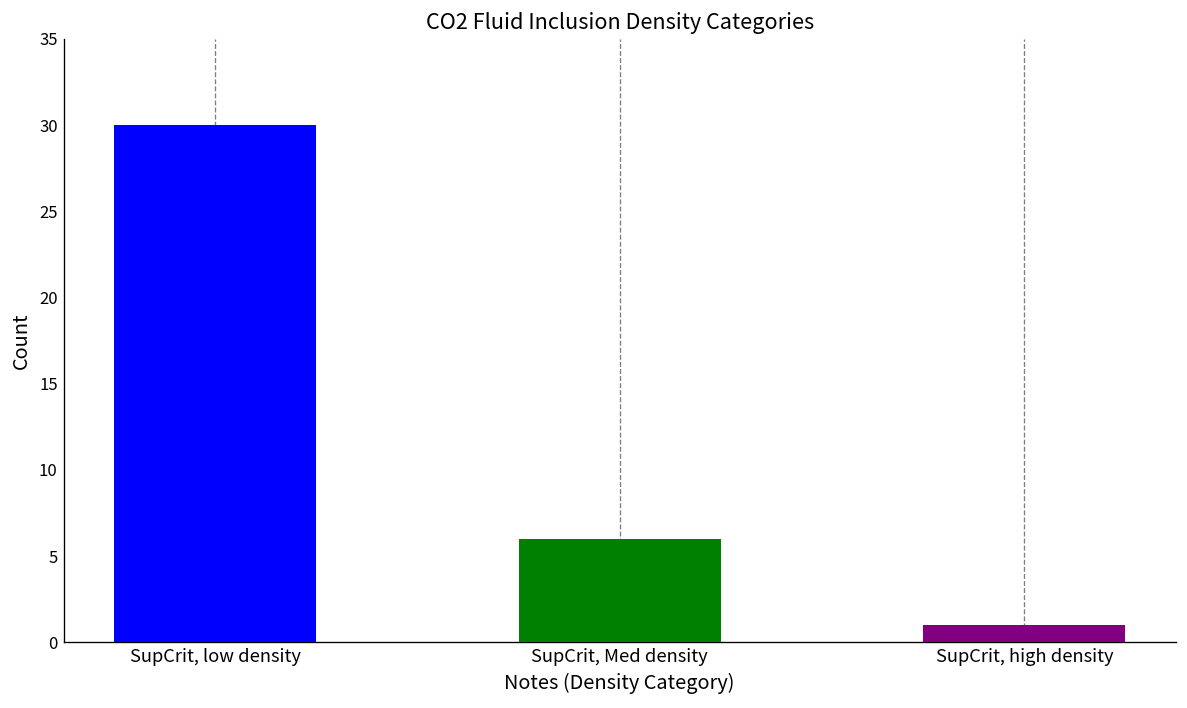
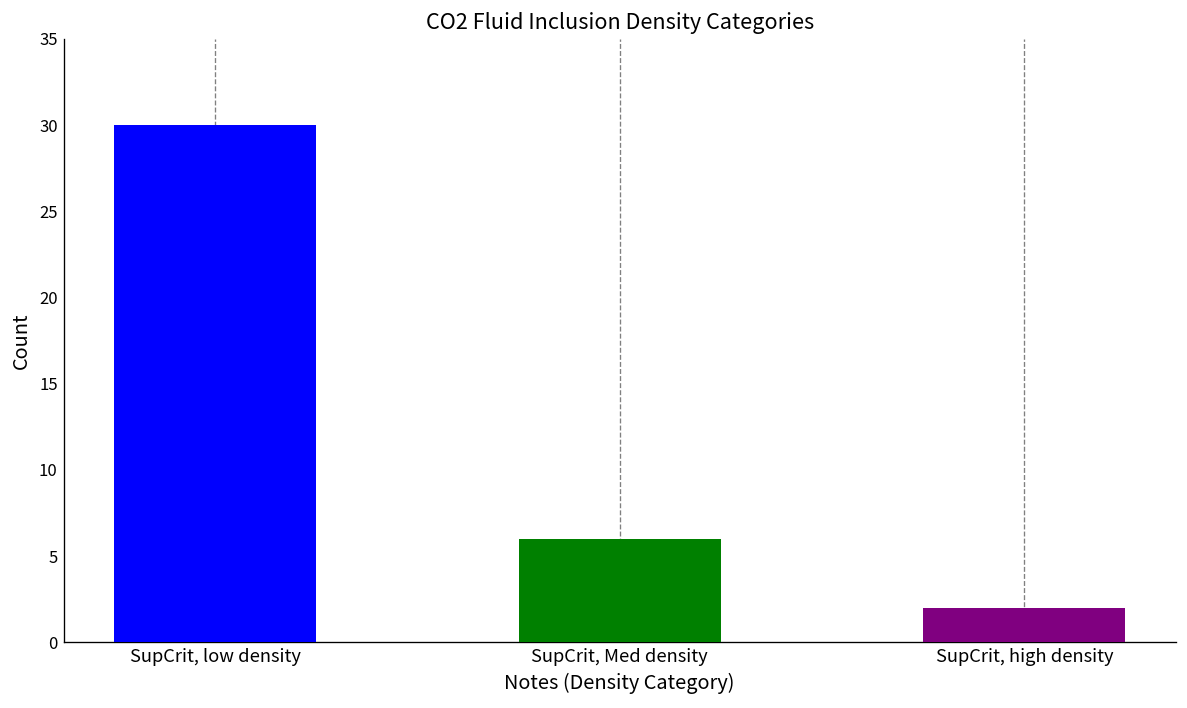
SupCrit, high density: 1 -> 2
